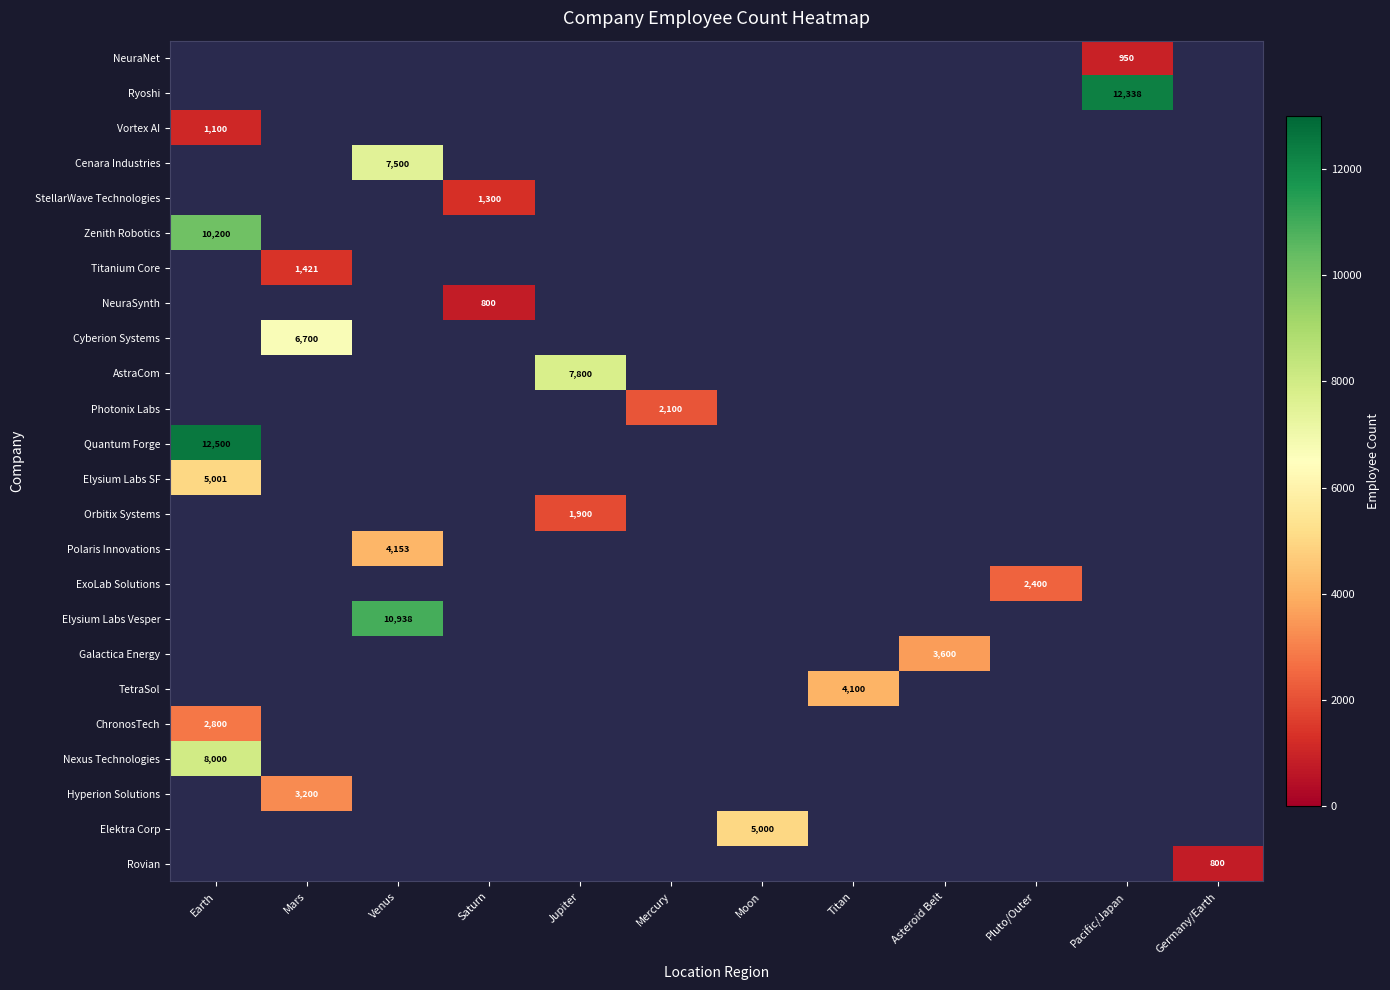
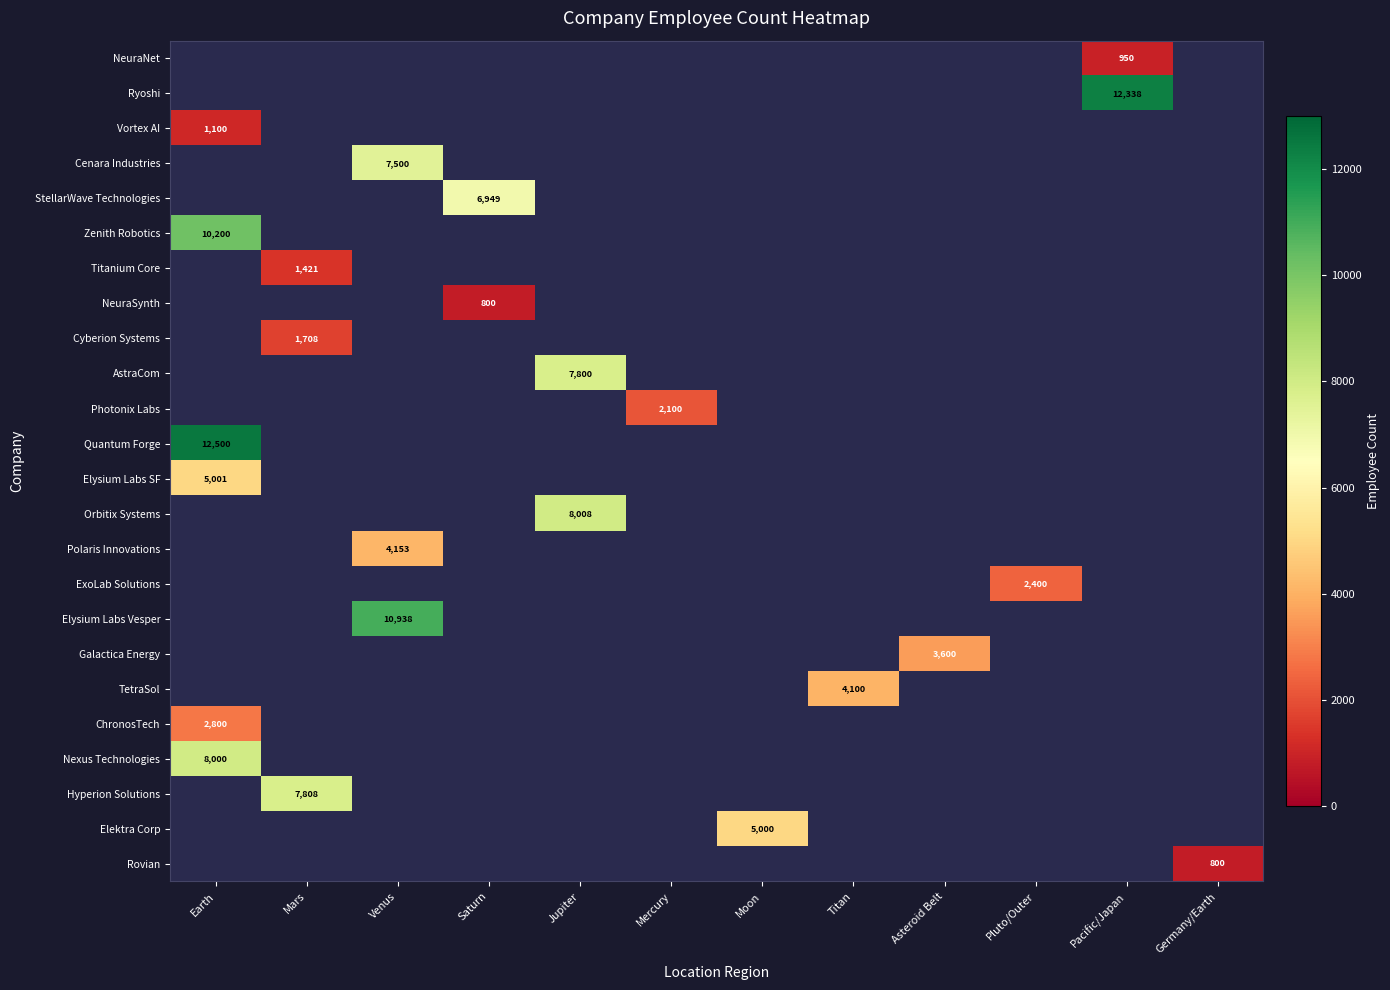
StellarWave Technologies, Saturn: 1,300 -> 6,949
Cyberion Systems, Mars: 6,700 -> 1,708
Orbitix Systems, Jupiter: 1,900 -> 8,008
Hyperion Solutions, Mars: 3,200 -> 7,808
